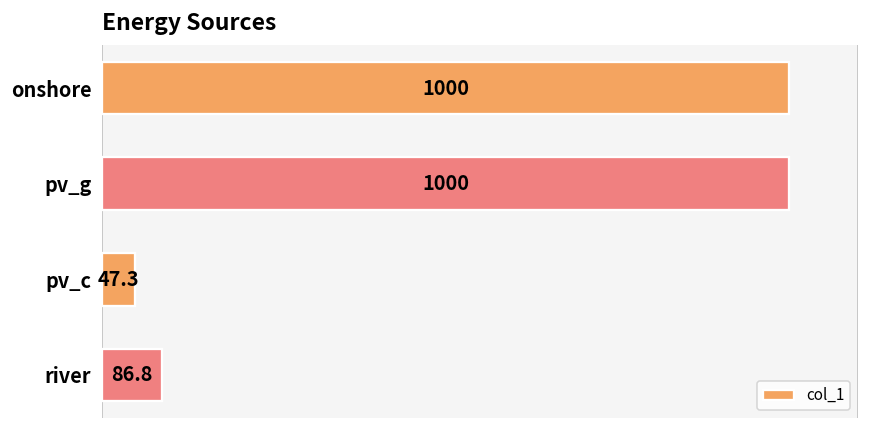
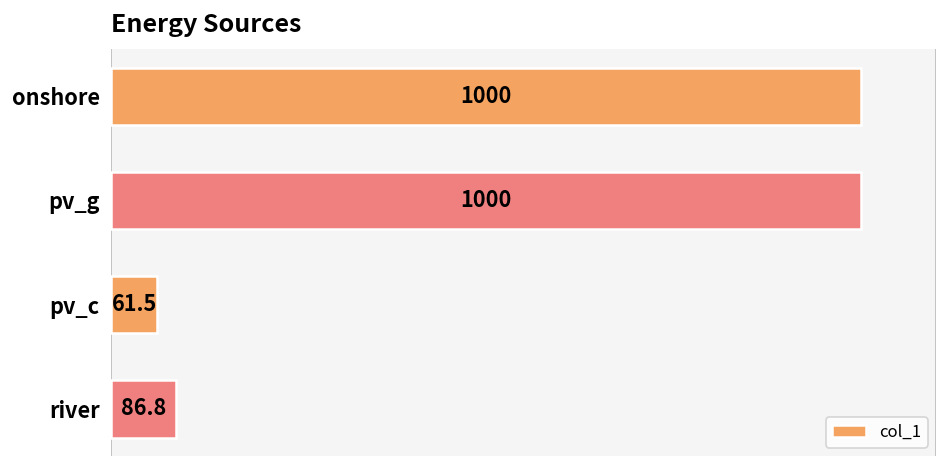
pv_c: 47.3 -> 61.5
